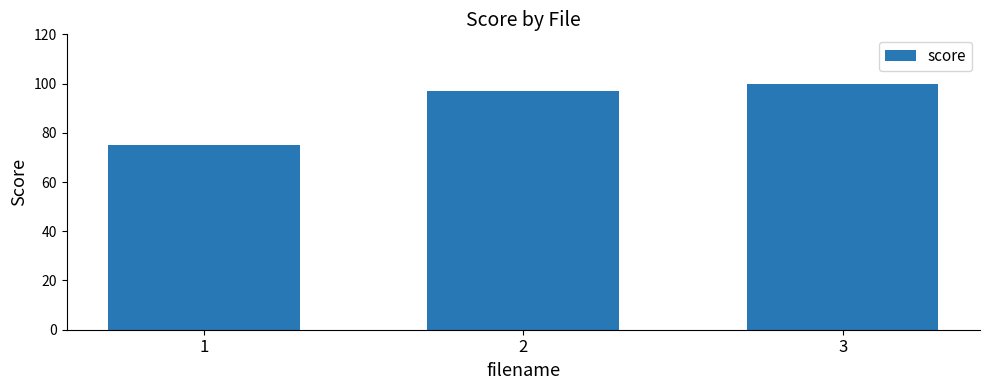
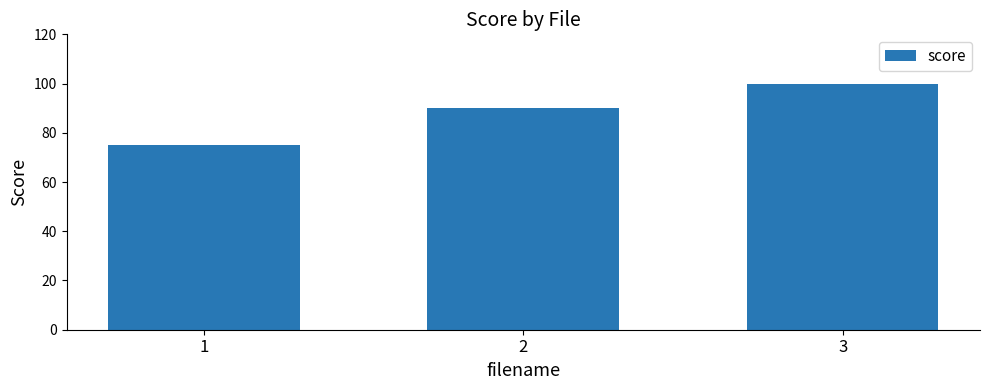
2: 97 -> 90
